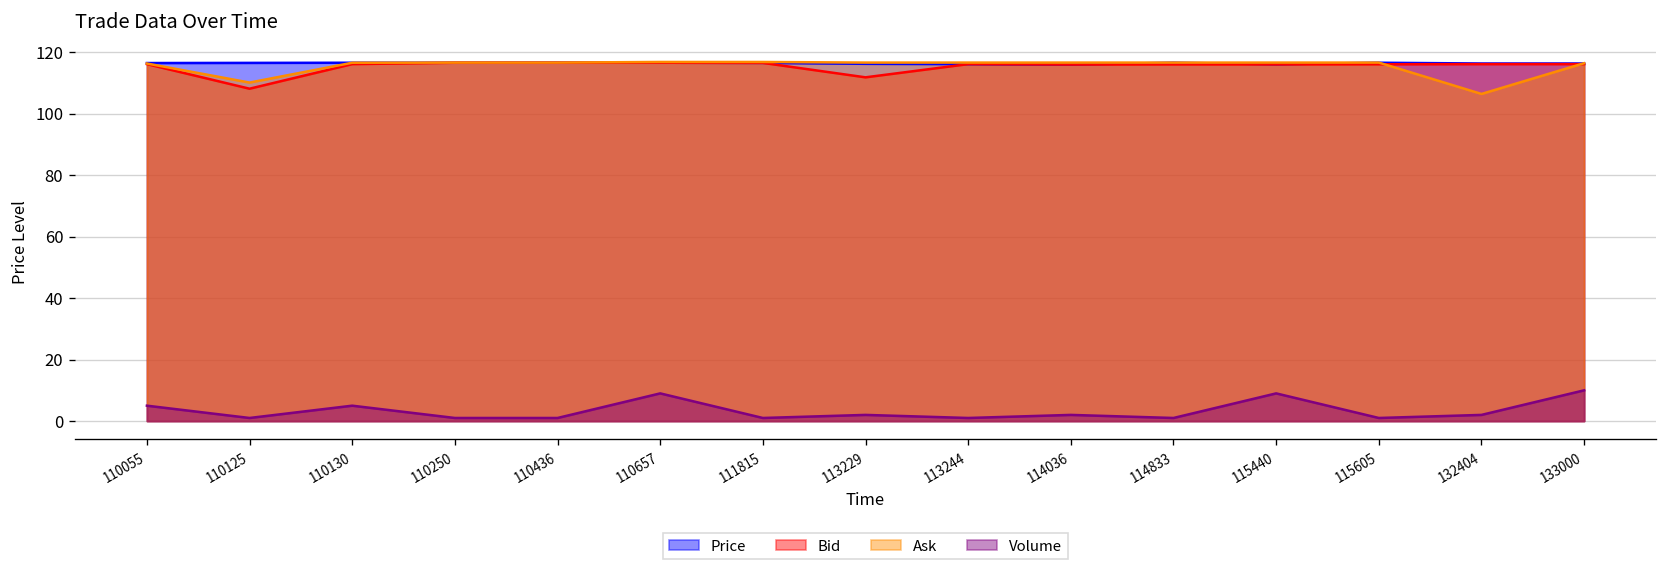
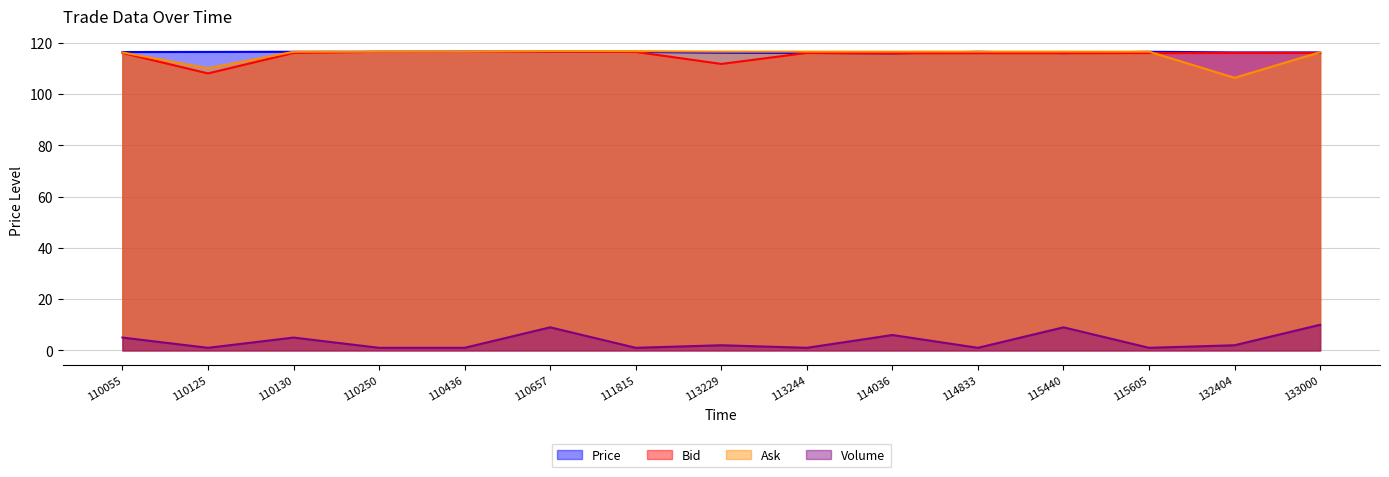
Volume, 114036: 2 -> 6
